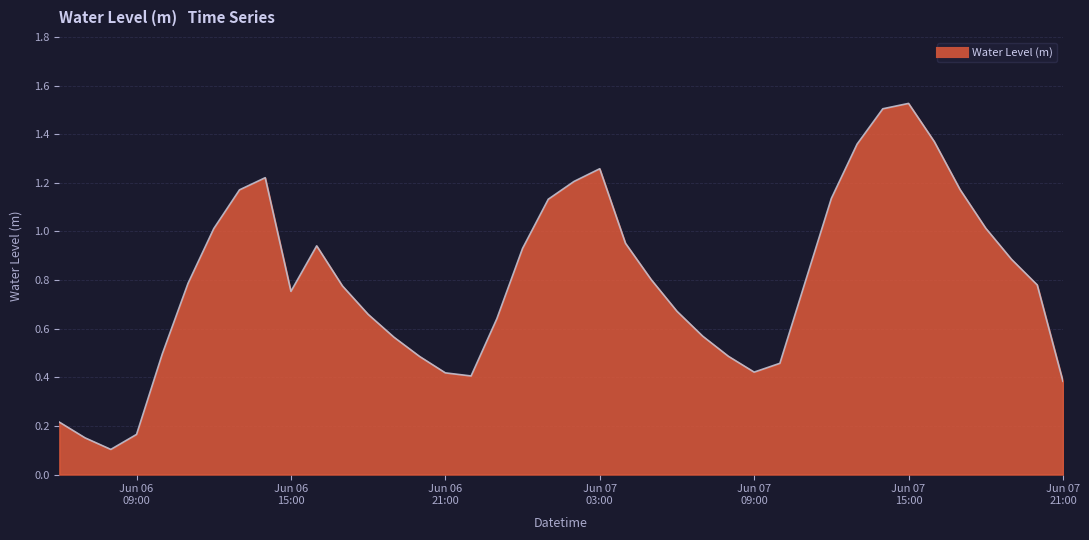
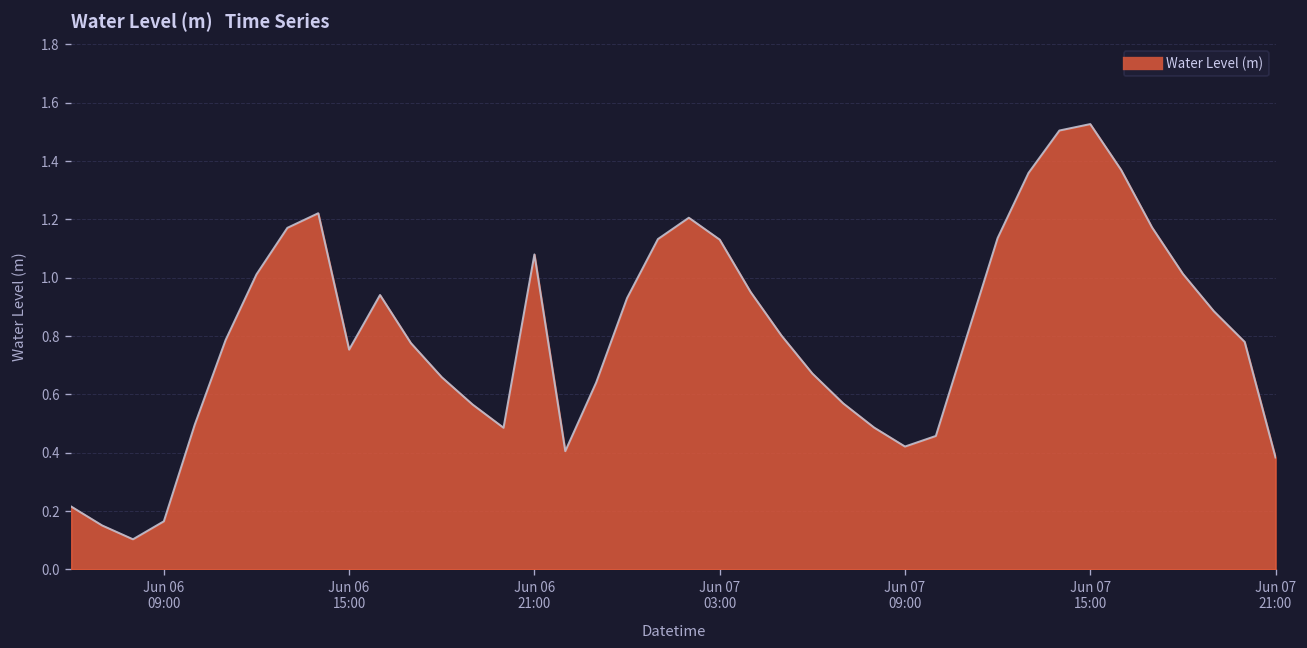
Jun 06 21:00: 0.42 -> 1.08
Jun 07 03:00: 1.26 -> 1.13
